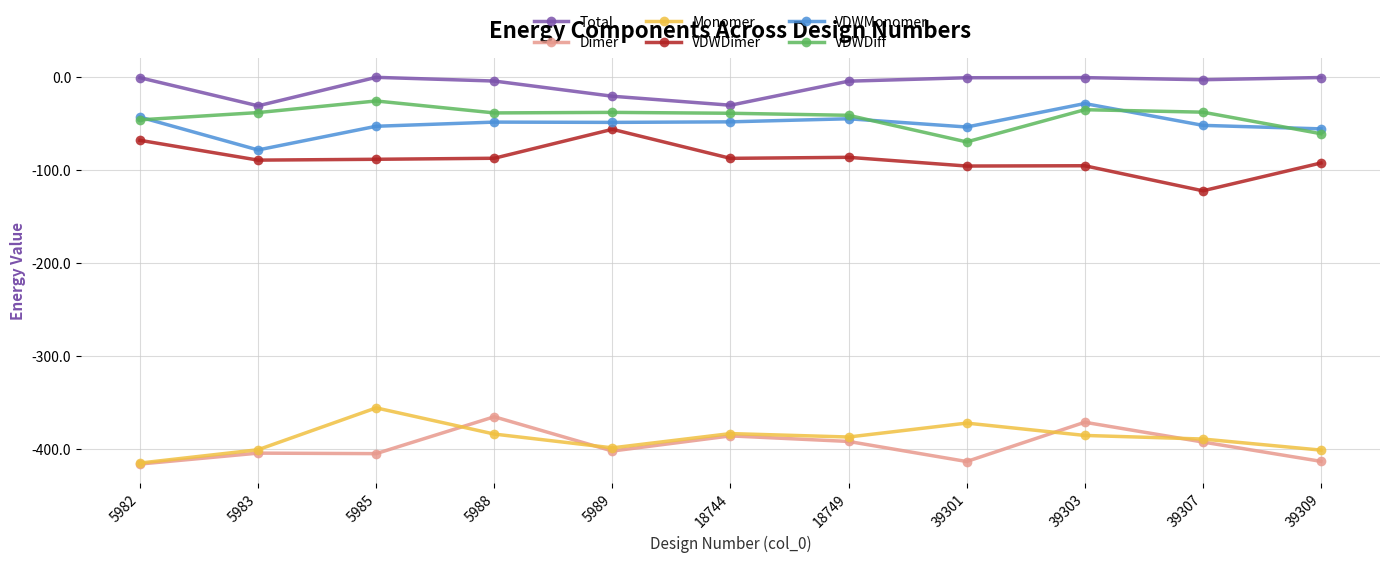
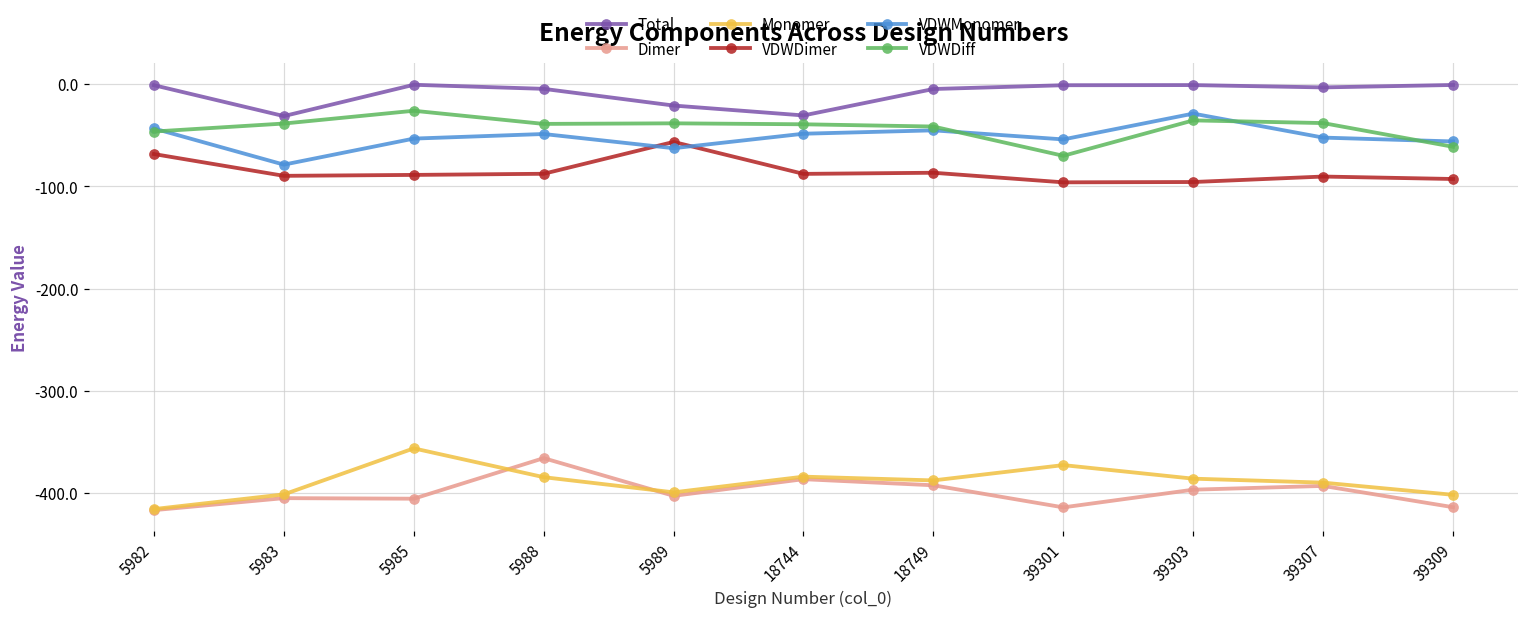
VDWMonomer, 5989: -50 -> -60
Dimer, 39303: -370 -> -400
VDWDimer, 39307: -120 -> -90
